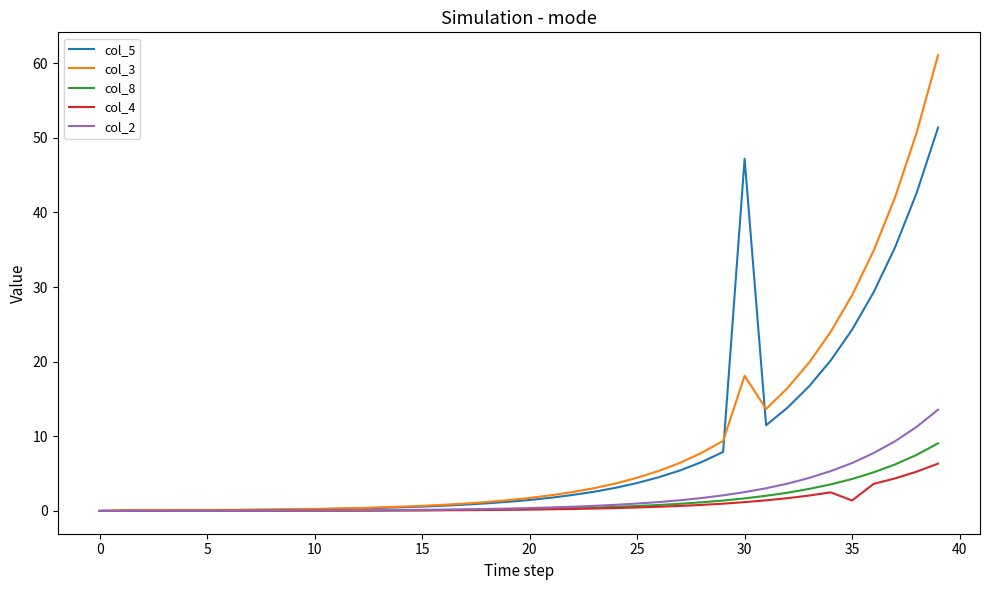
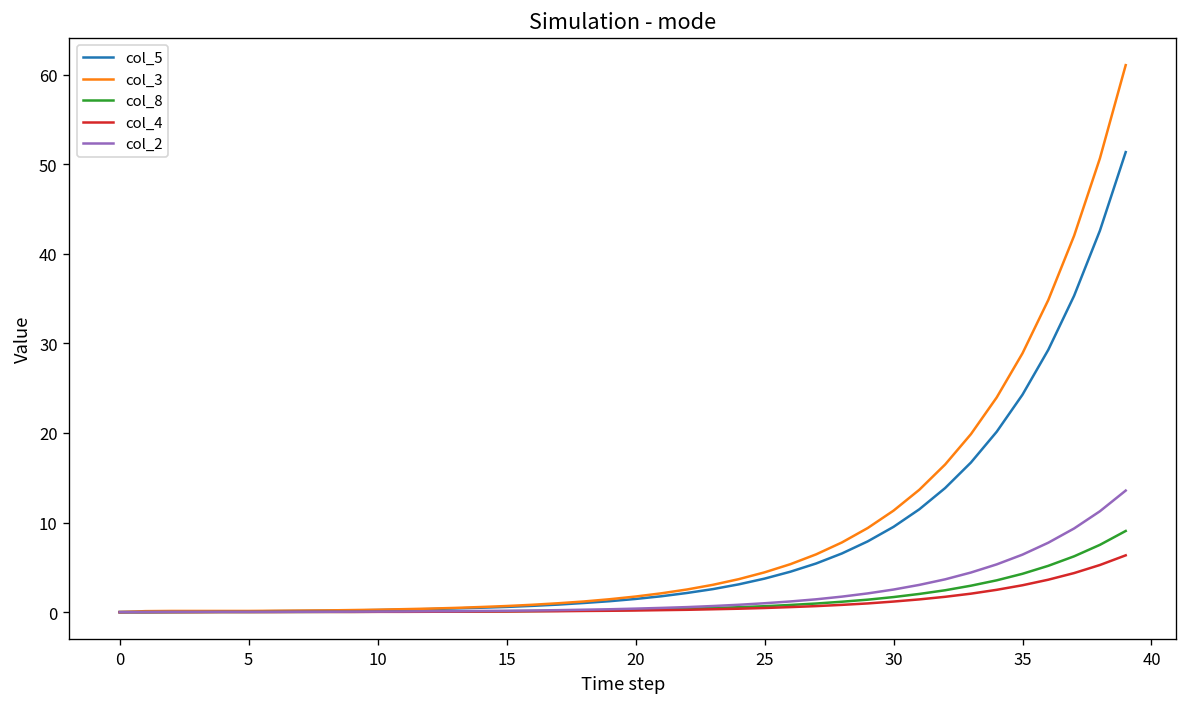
col_5, 30: 47 -> 10
col_3, 30: 18 -> 11
col_4, 35: 1 -> 3
